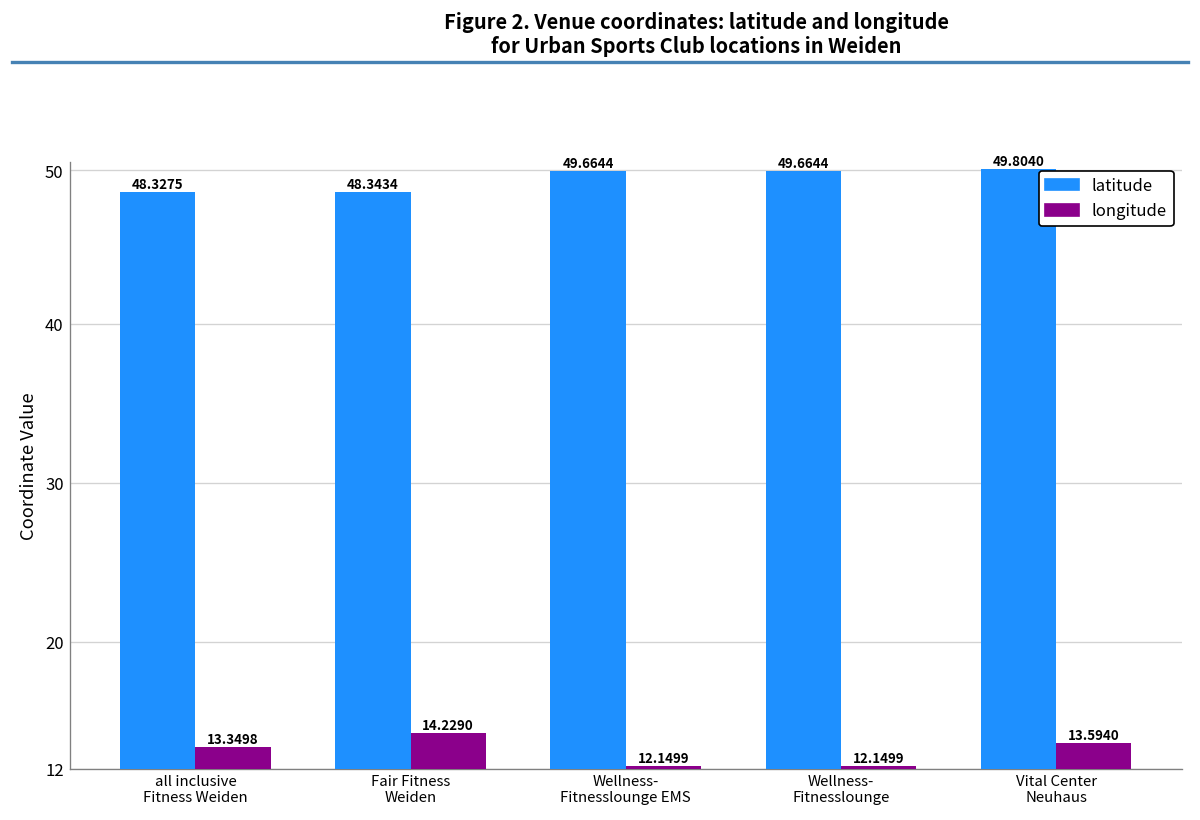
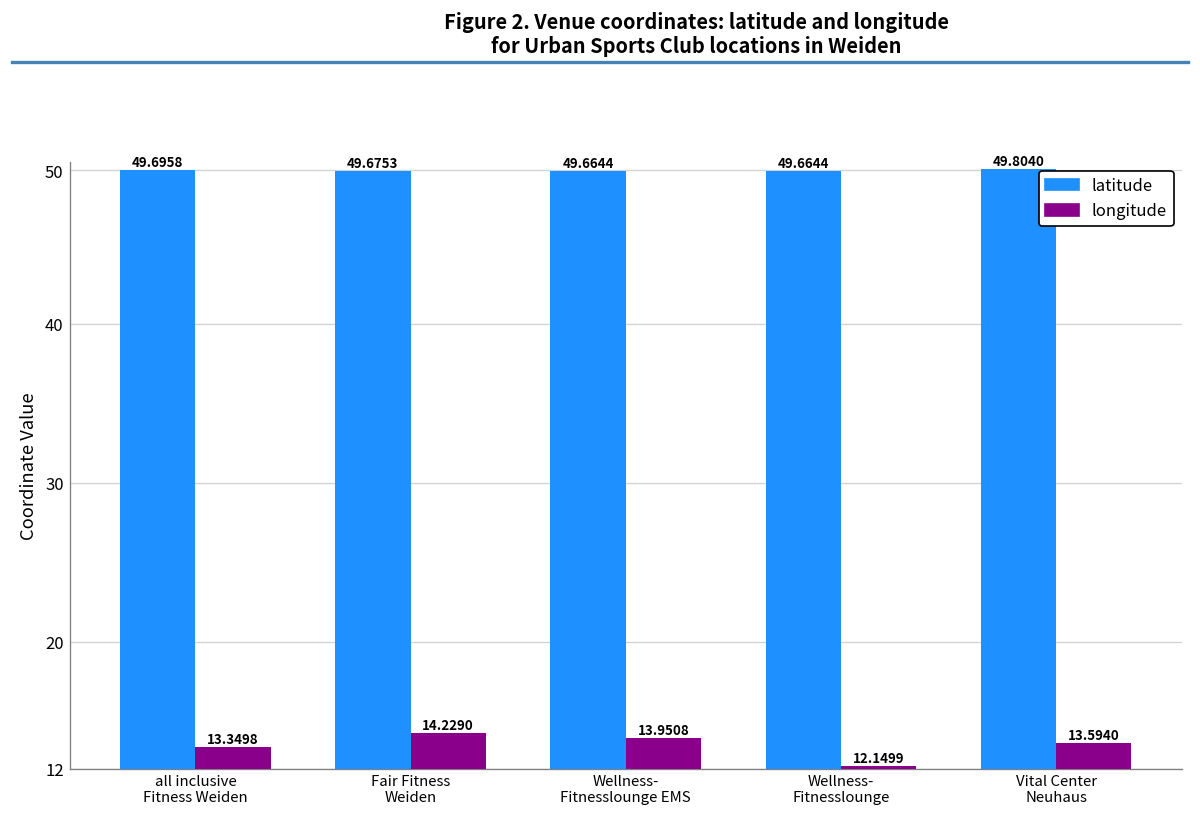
latitude, all inclusive Fitness Weiden: 48.3275 -> 49.6958
latitude, Fair Fitness Weiden: 48.3434 -> 49.6753
longitude, Wellness- Fitnesslounge EMS: 12.1499 -> 13.9508
